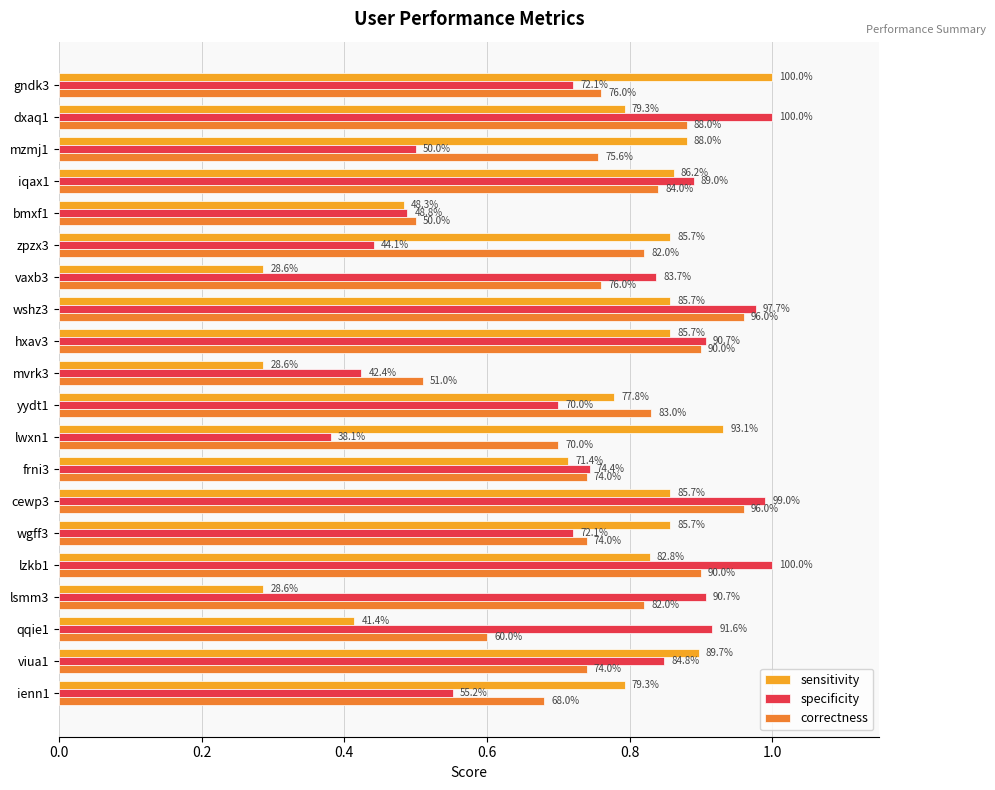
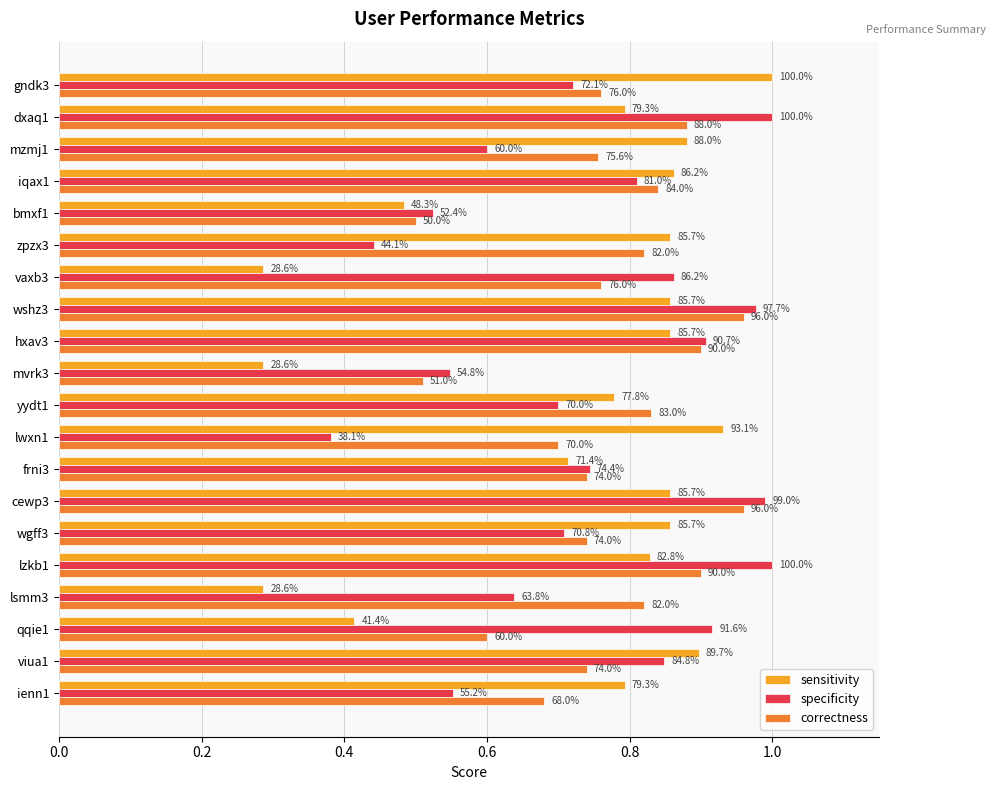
specificity, mzmj1: 50.0% -> 60.0%
specificity, iqax1: 89.0% -> 81.0%
specificity, bmxf1: 48.8% -> 52.4%
specificity, vaxb3: 83.7% -> 86.2%
specificity, mvrk3: 42.4% -> 54.8%
specificity, wgff3: 72.1% -> 70.8%
specificity, lsmm3: 90.7% -> 63.8%
